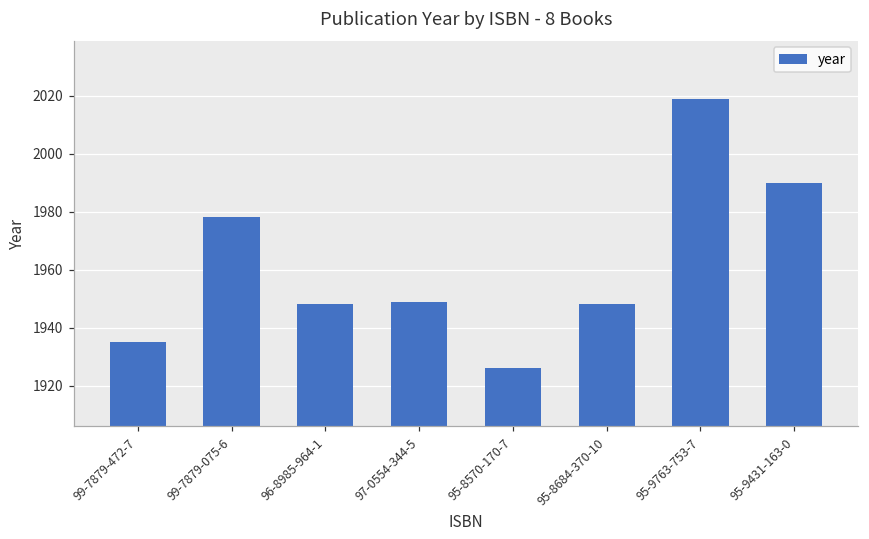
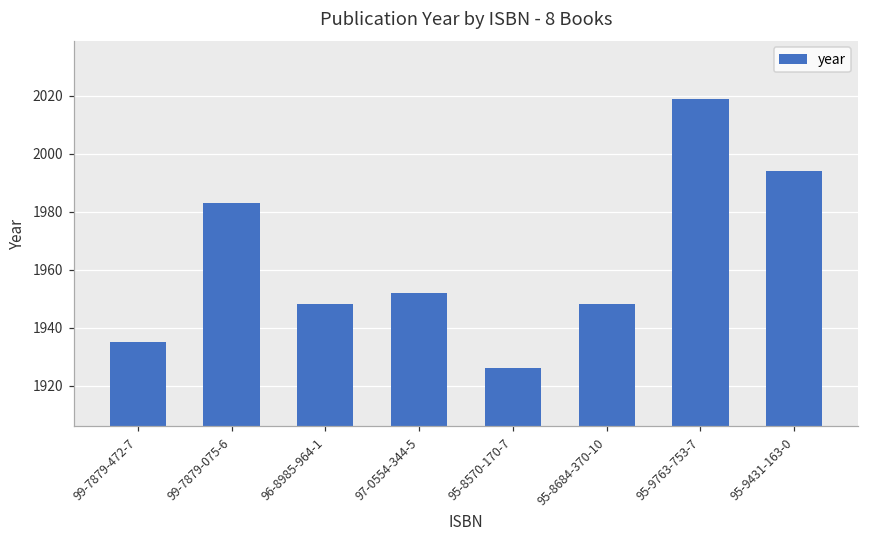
99-7879-075-6: 1978 -> 1983
97-0554-344-5: 1949 -> 1952
95-9431-163-0: 1990 -> 1994
